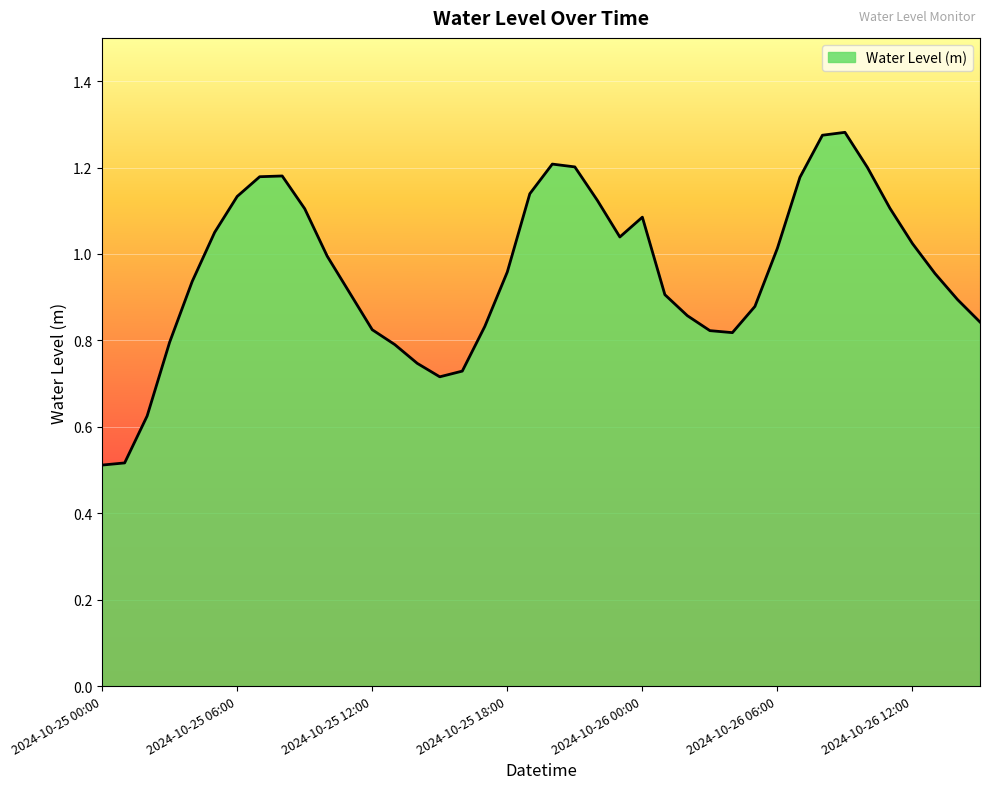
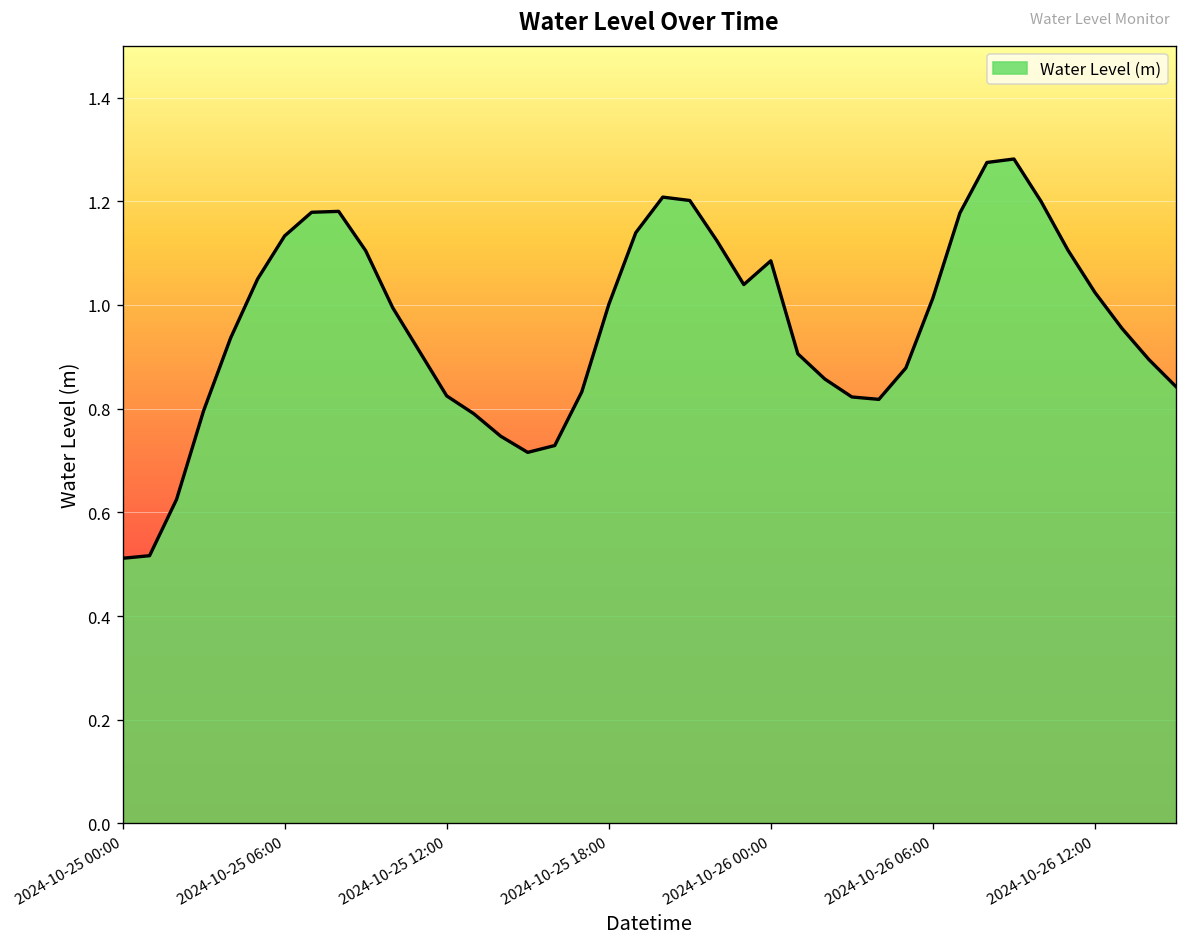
2024-10-25 18:00: 0.96 -> 1.00
